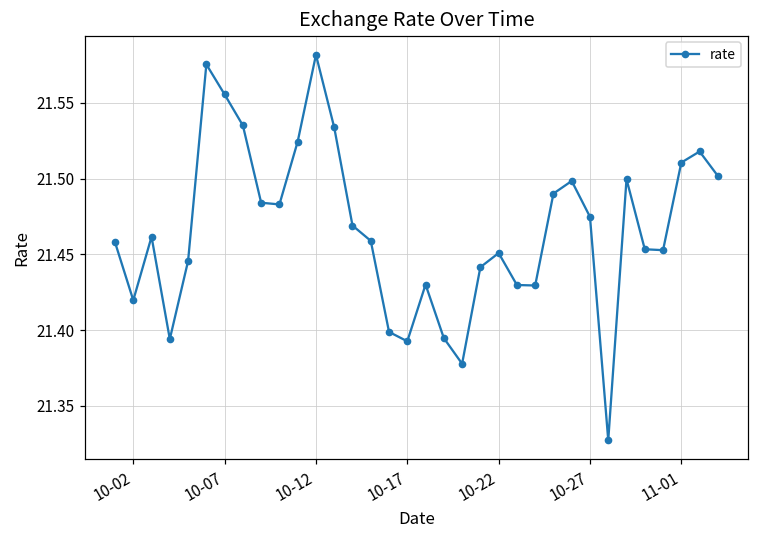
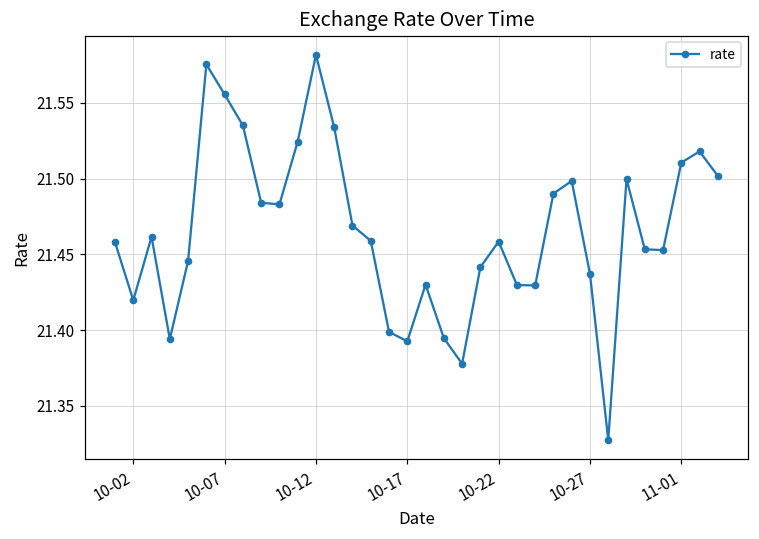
10-22: 21.451 -> 21.458
10-27: 21.475 -> 21.437
